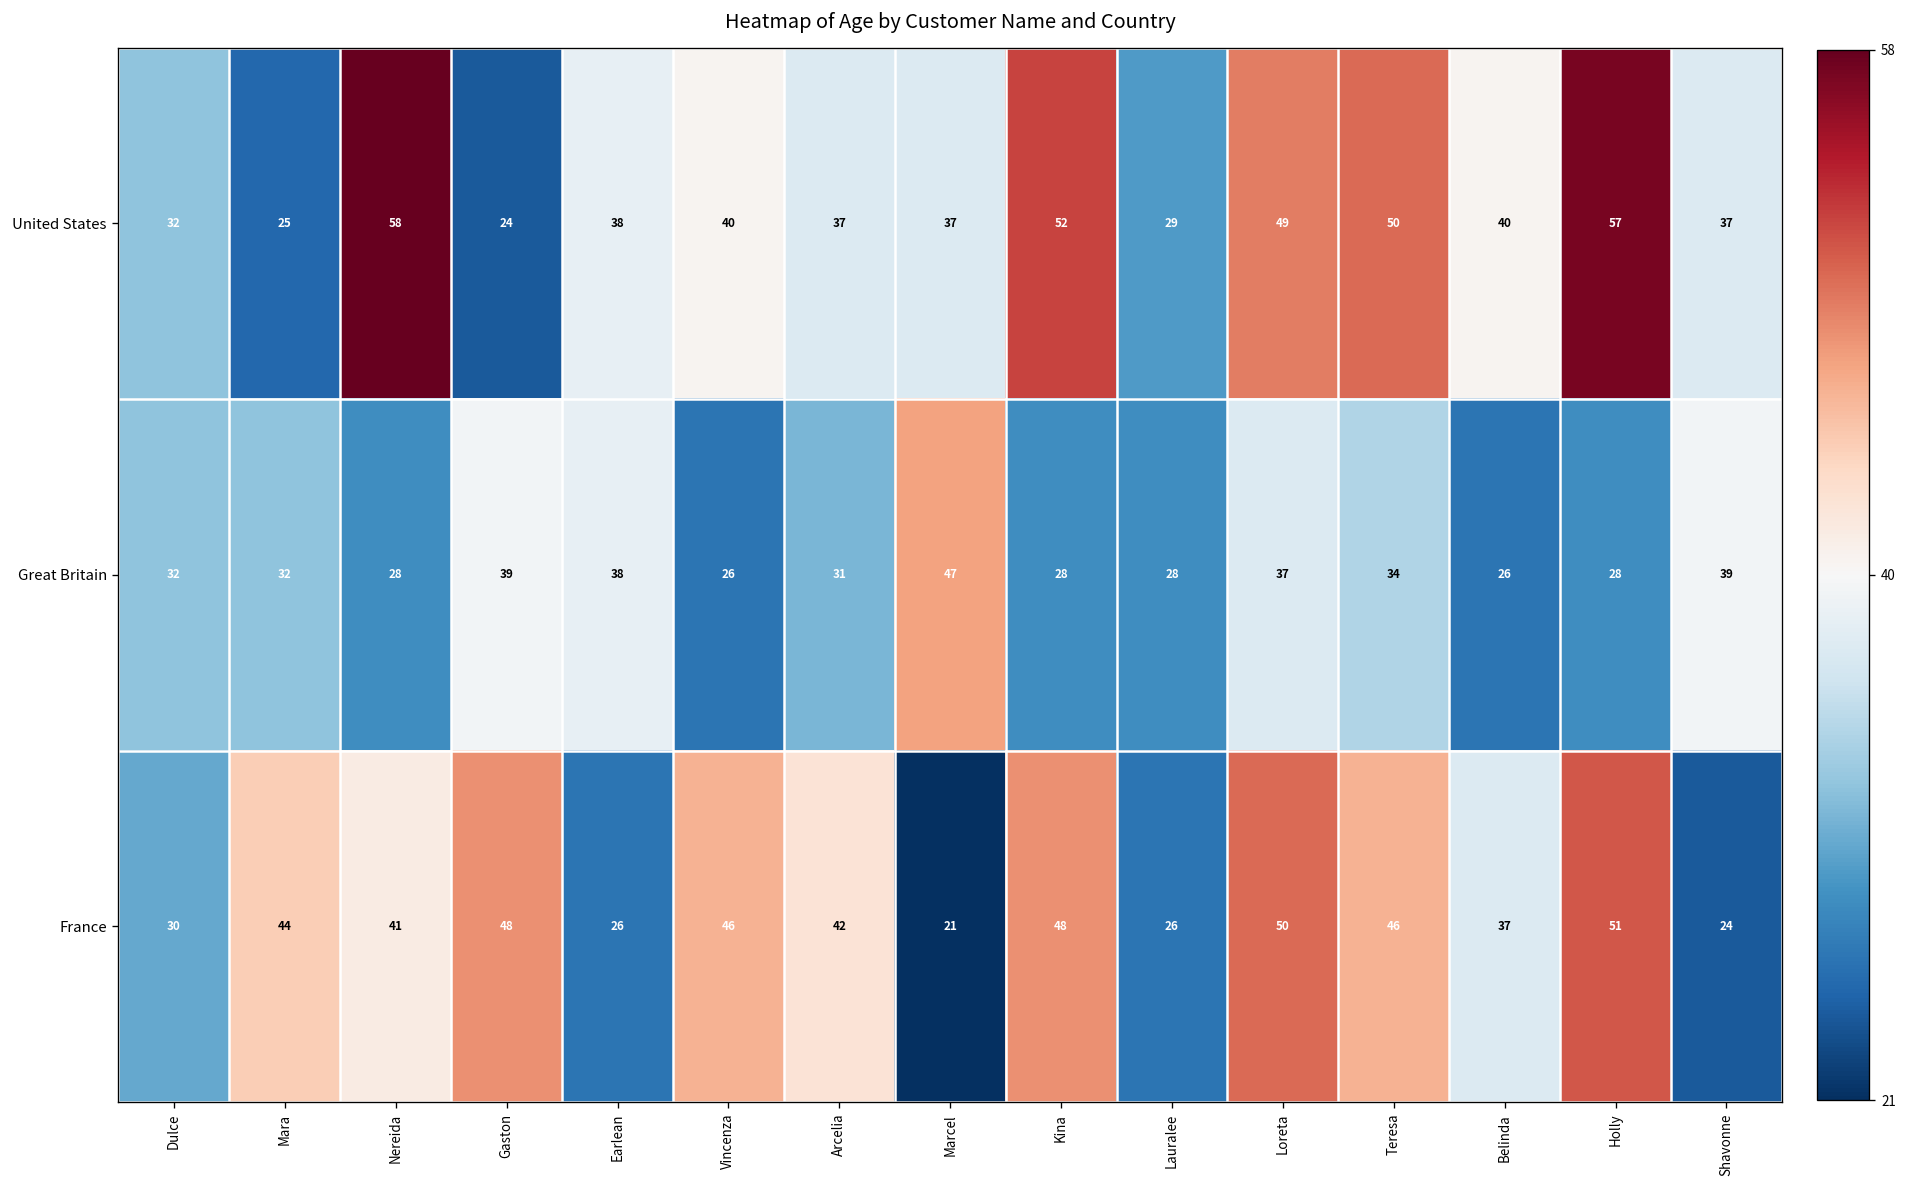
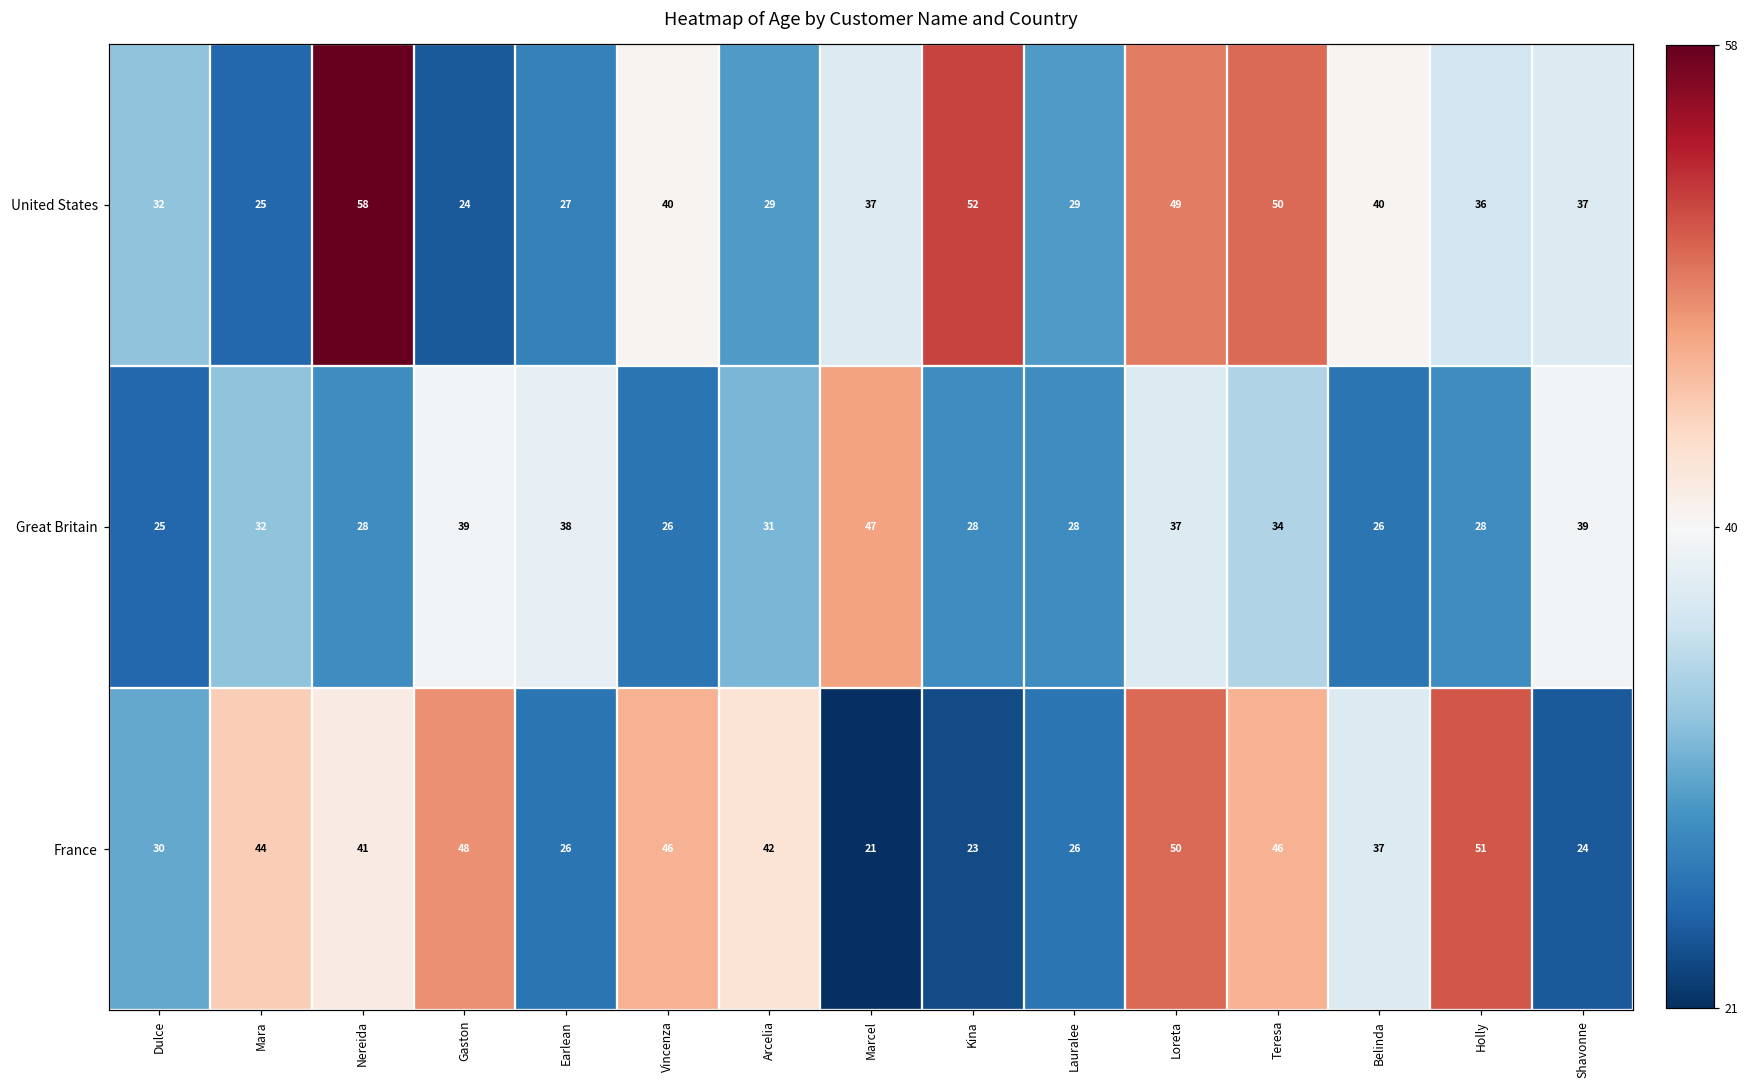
United States, Earlean: 38 -> 27
United States, Arcelia: 37 -> 29
United States, Holly: 57 -> 36
Great Britain, Dulce: 32 -> 25
France, Kina: 48 -> 23
